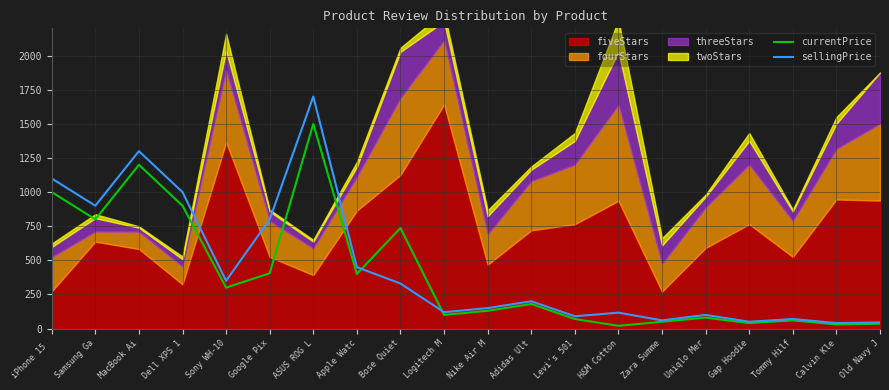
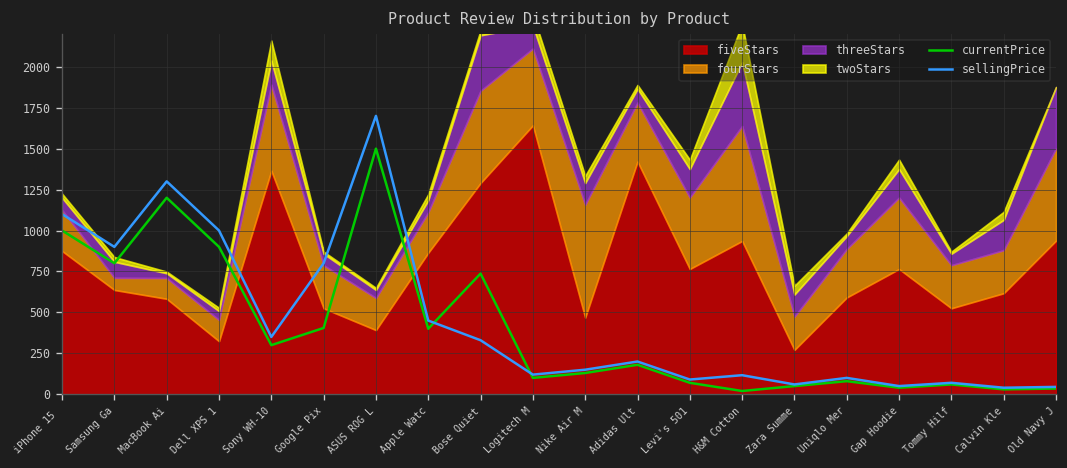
fiveStars, iPhone 15: 270 -> 880
fiveStars, Bose Quiet: 1130 -> 1290
fourStars, Nike Air M: 220 -> 690
fiveStars, Adidas Ult: 720 -> 1420
fiveStars, Calvin Kle: 950 -> 620
fourStars, Calvin Kle: 370 -> 260
